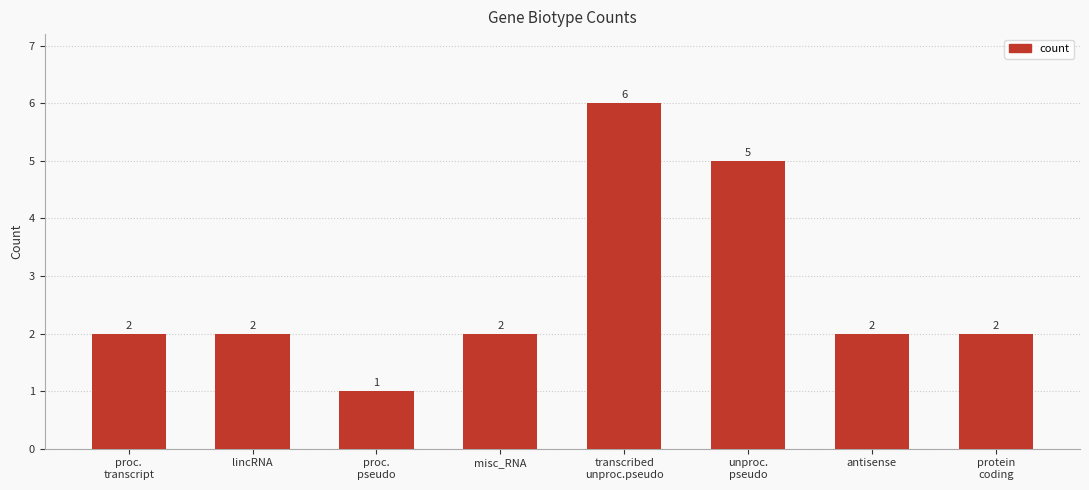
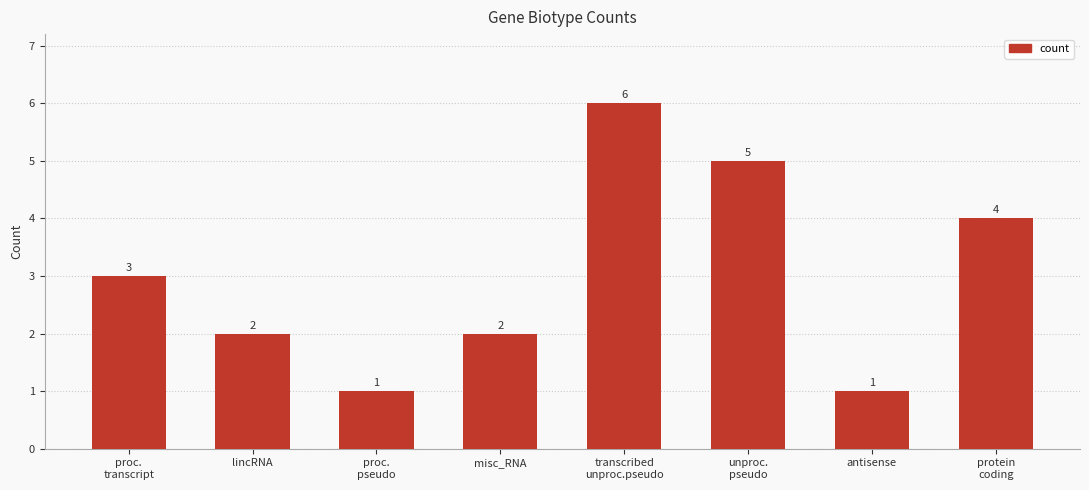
proc. transcript: 2 -> 3
antisense: 2 -> 1
protein coding: 2 -> 4
